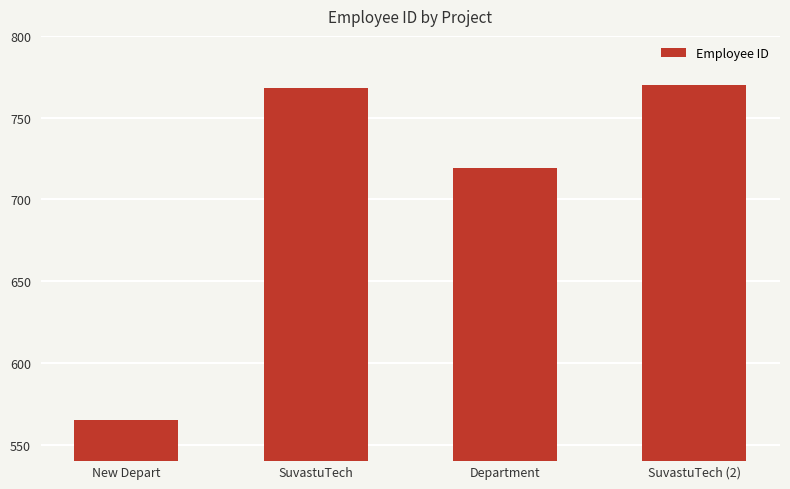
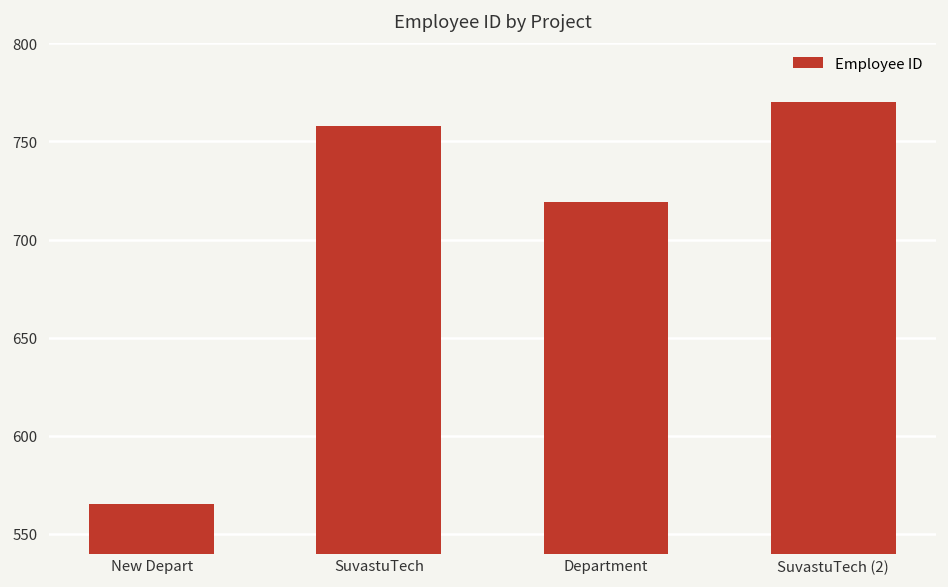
SuvastuTech: 768 -> 758
